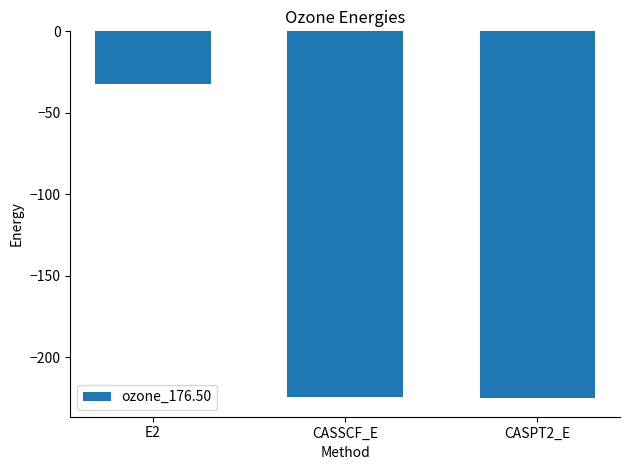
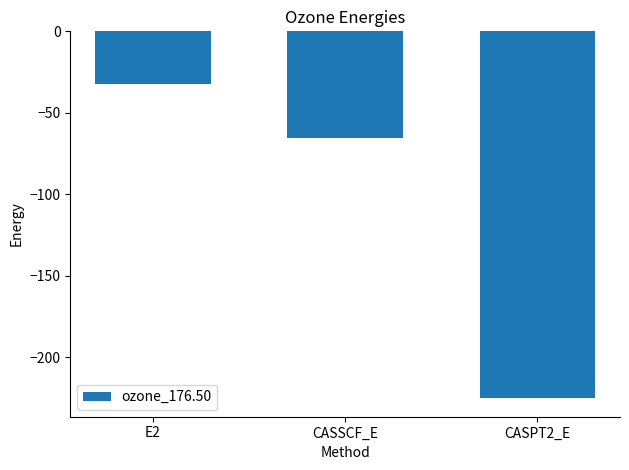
CASSCF_E: -224 -> -66
